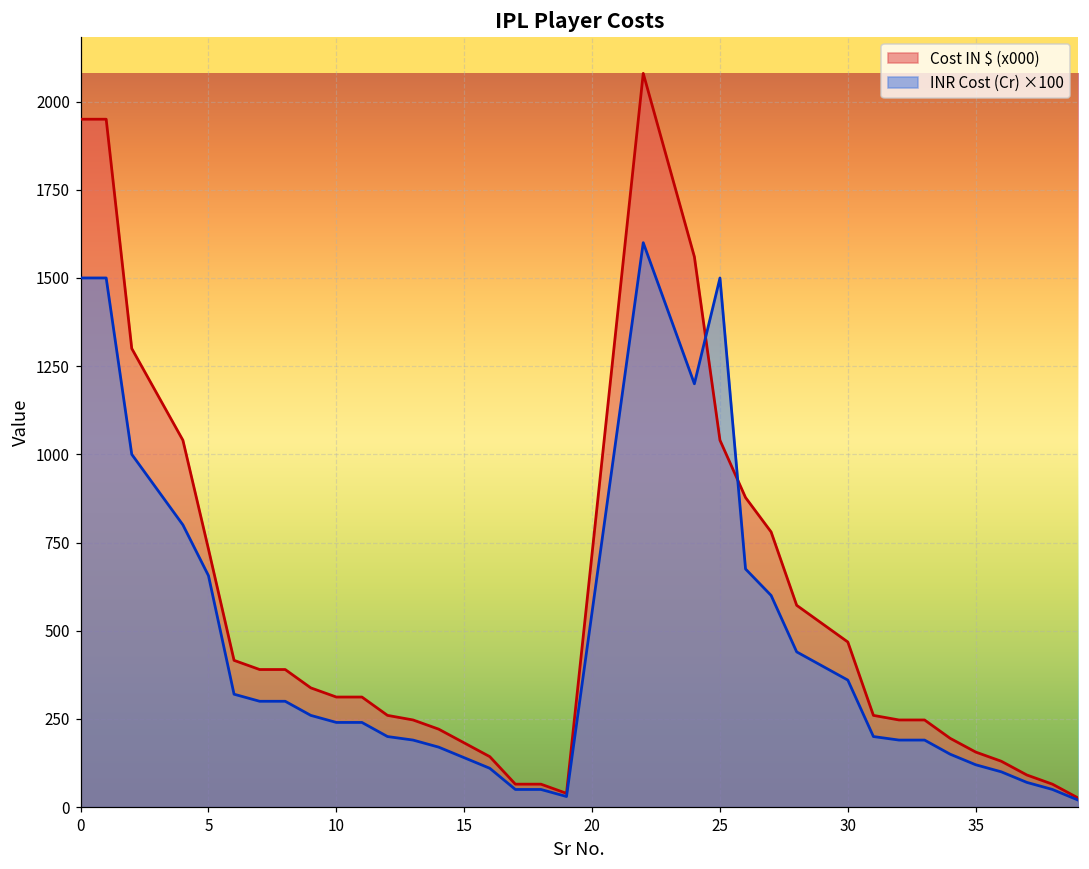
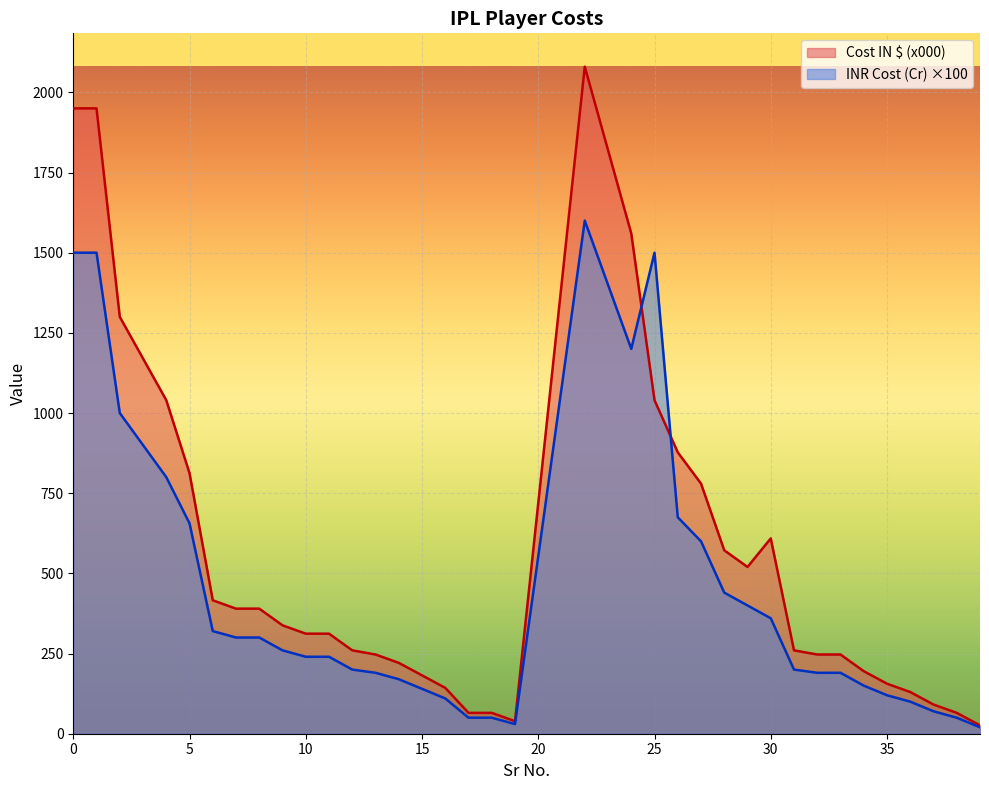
Cost IN $ (x000), 5: 730 -> 810
Cost IN $ (x000), 30: 470 -> 610
